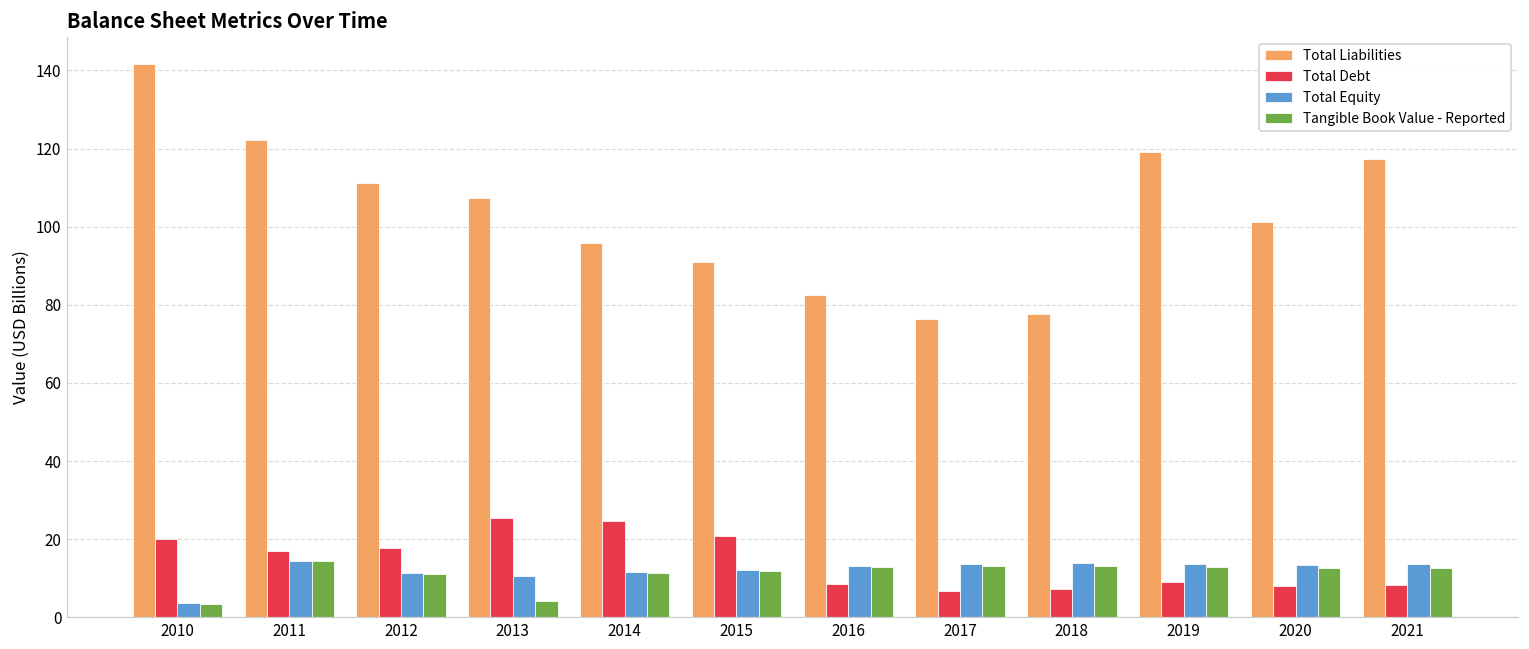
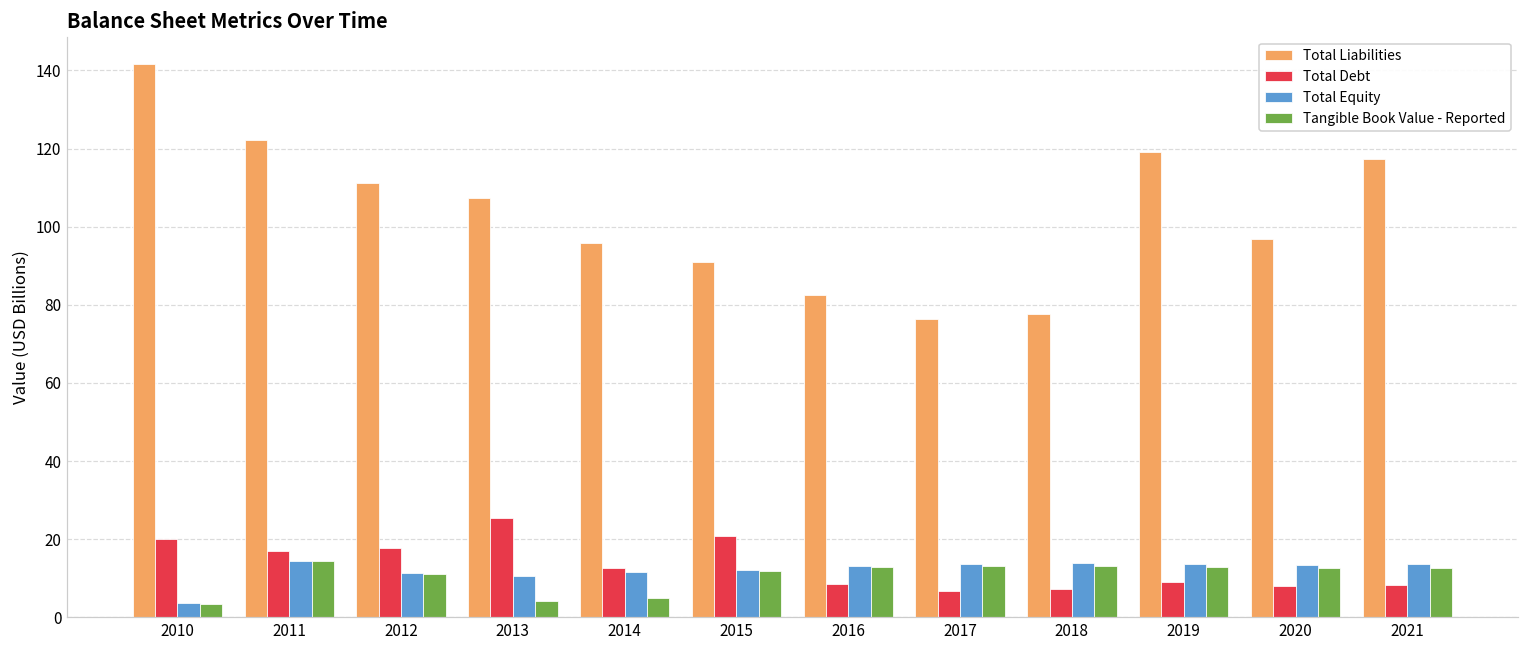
Total Debt, 2014: 25 -> 13
Tangible Book Value - Reported, 2014: 11 -> 5
Total Liabilities, 2020: 101 -> 97
